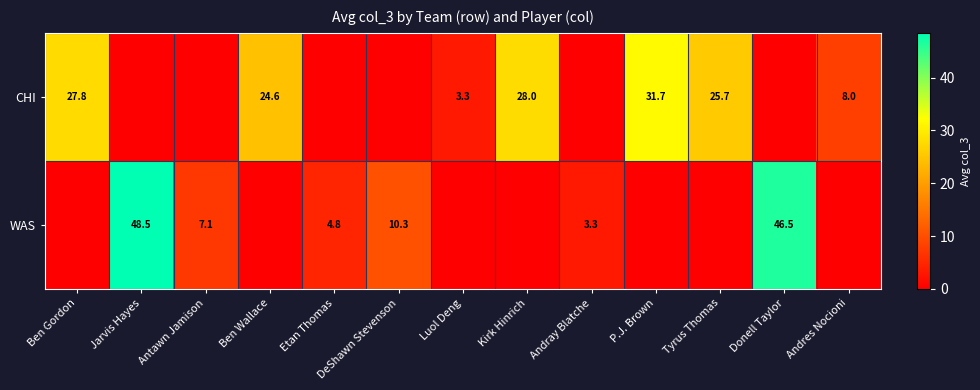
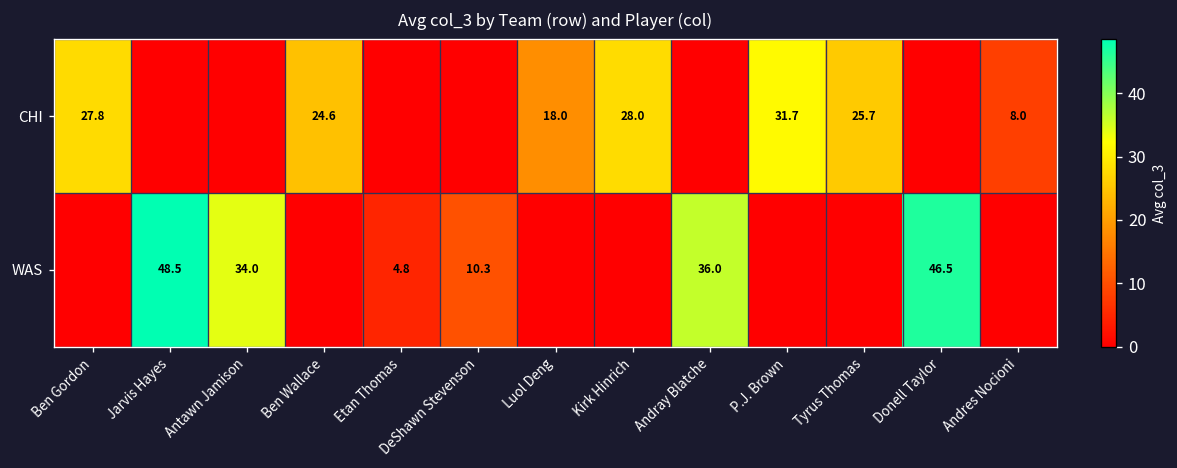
CHI, Luol Deng: 3.3 -> 18.0
WAS, Antawn Jamison: 7.1 -> 34.0
WAS, Andray Blatche: 3.3 -> 36.0
